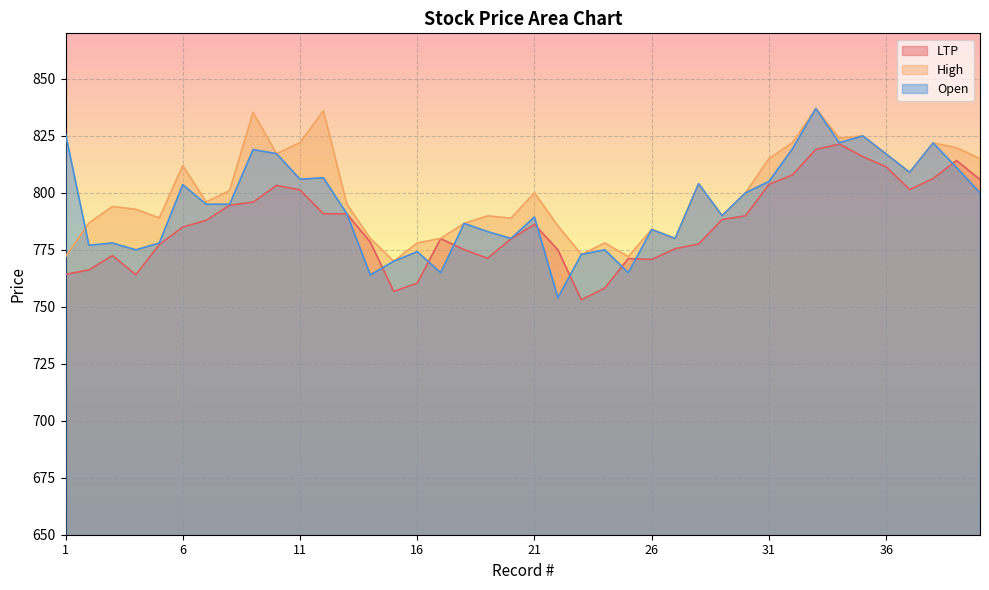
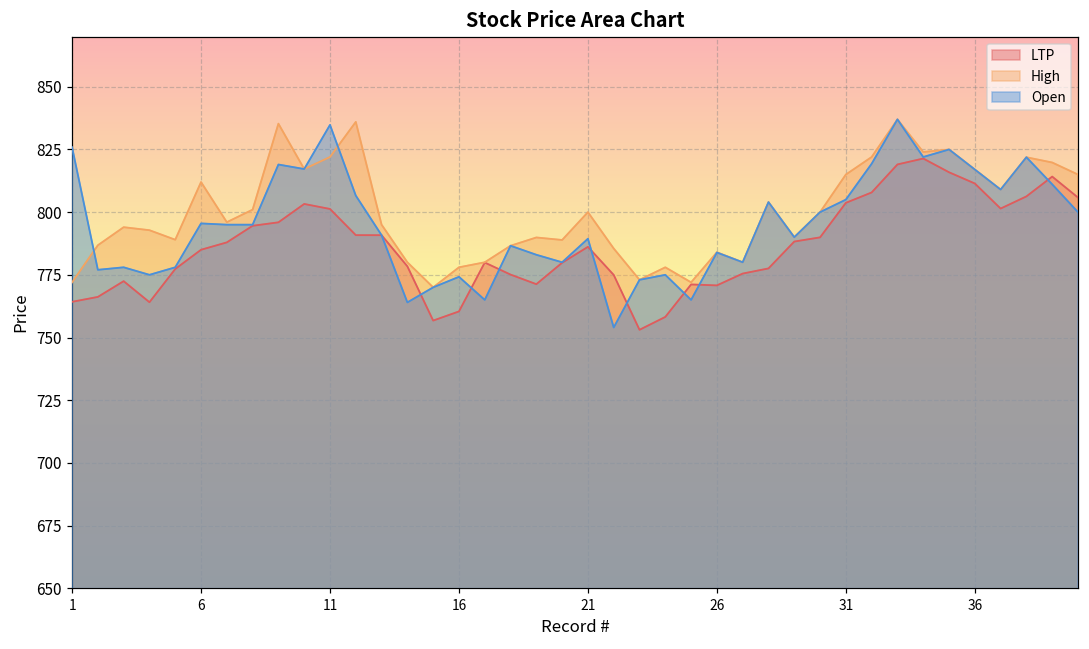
Open, 6: 804 -> 796
Open, 11: 806 -> 835
